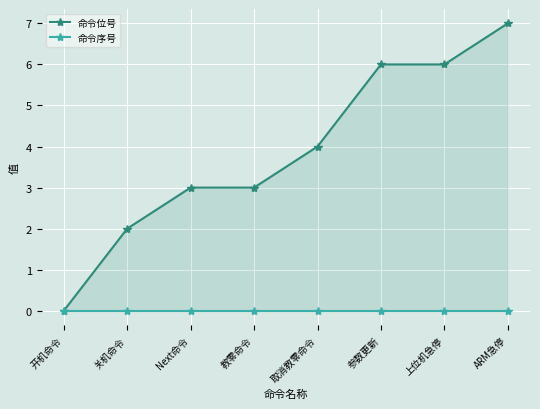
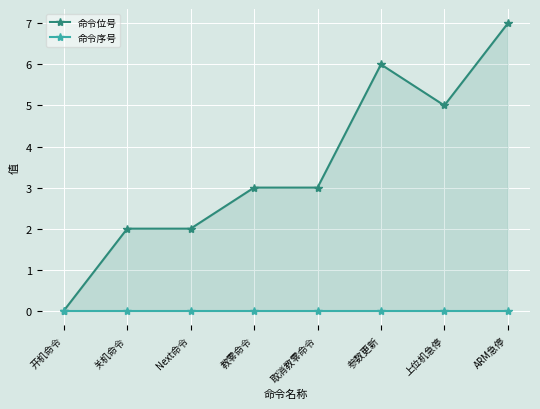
命令位号, Next命令: 3 -> 2
命令位号, 取消教零命令: 4 -> 3
命令位号, 上位机急停: 6 -> 5
